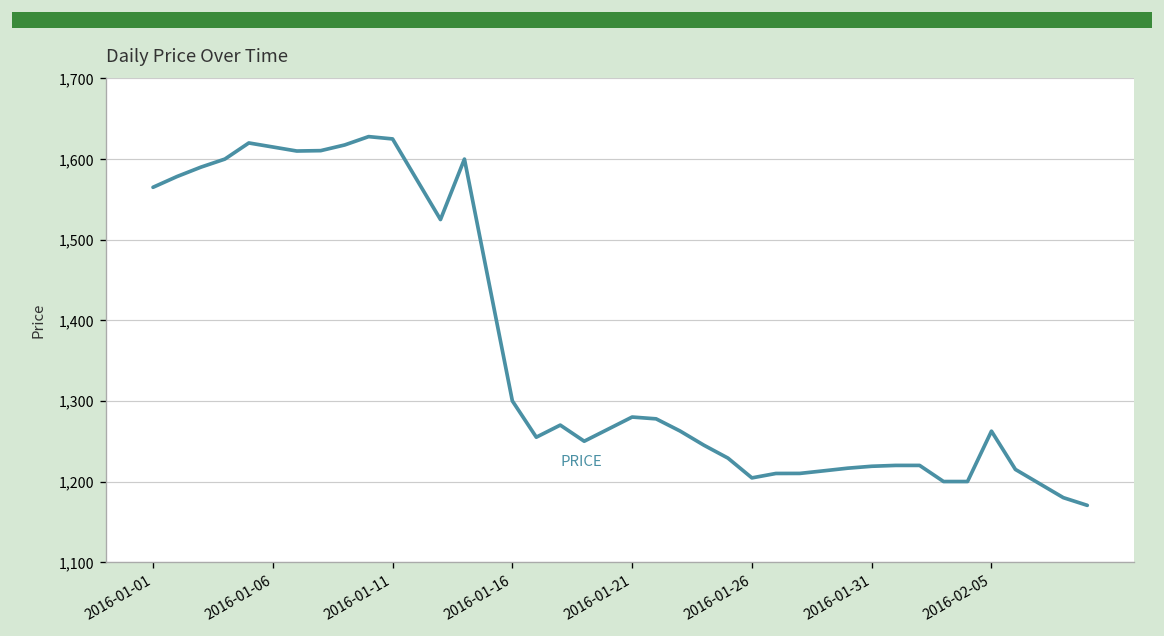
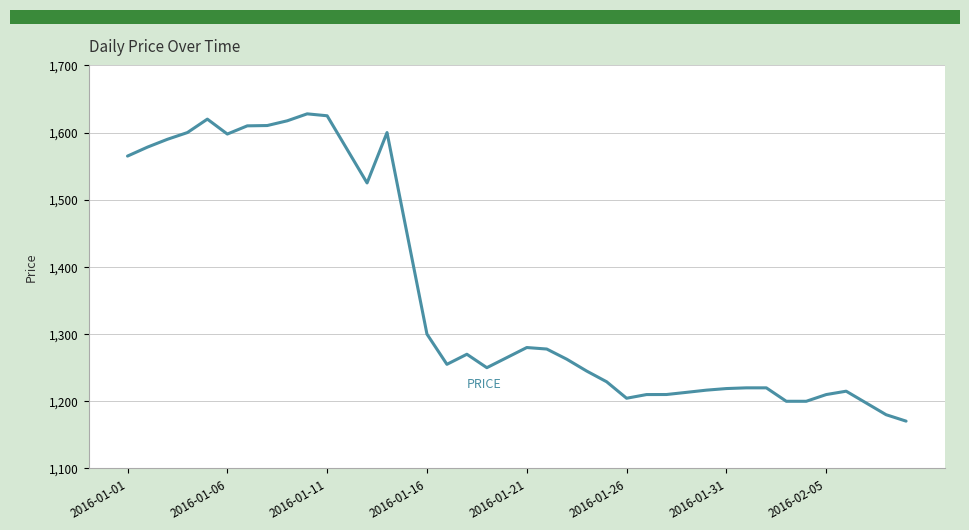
2016-01-06: 1,620 -> 1,600
2016-02-05: 1,260 -> 1,210
